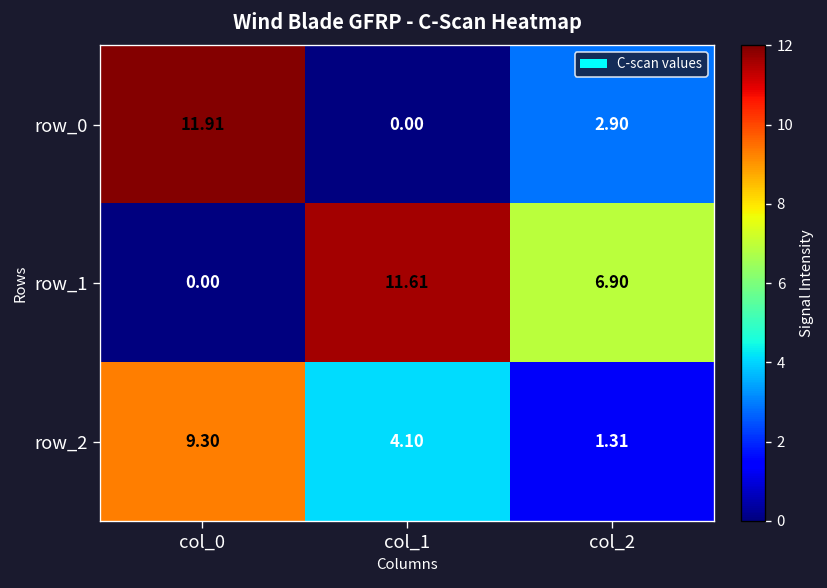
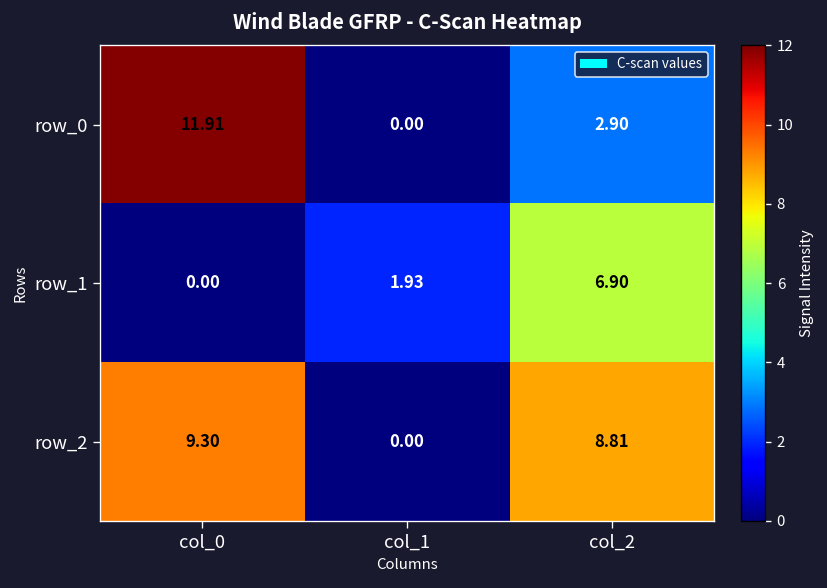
row_1, col_1: 11.61 -> 1.93
row_2, col_1: 4.10 -> 0.00
row_2, col_2: 1.31 -> 8.81
